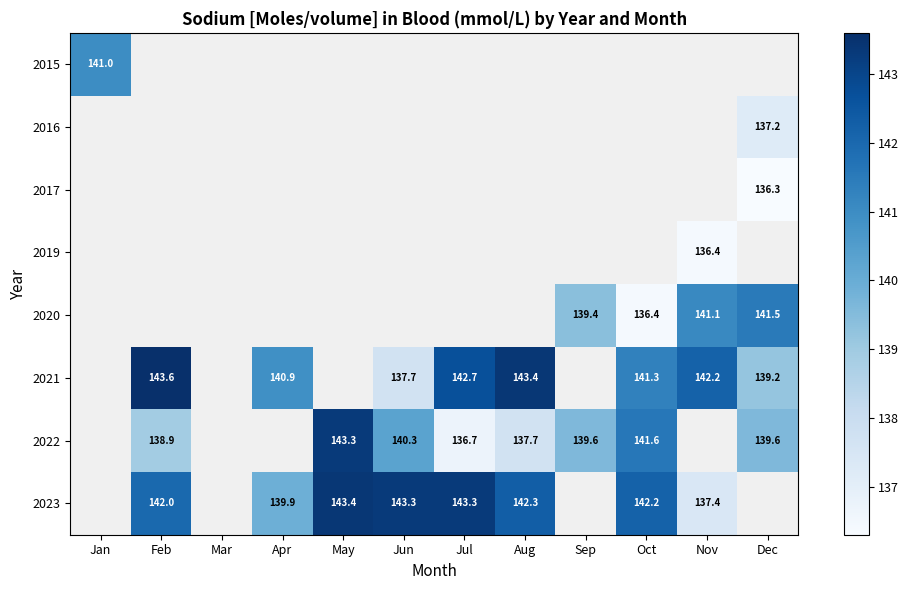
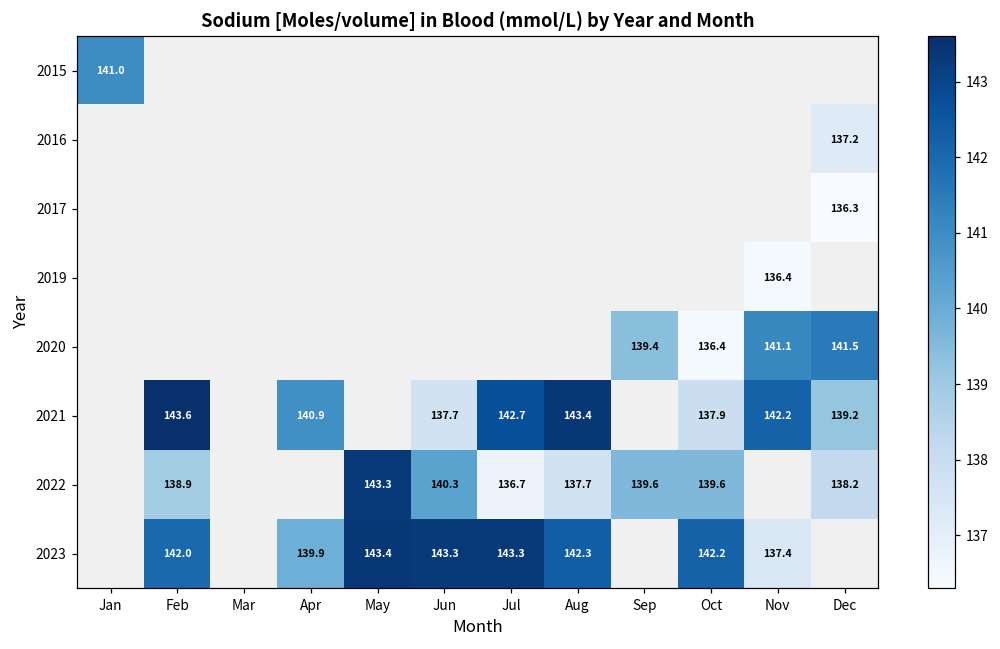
2021, Oct: 141.3 -> 137.9
2022, Oct: 141.6 -> 139.6
2022, Dec: 139.6 -> 138.2
